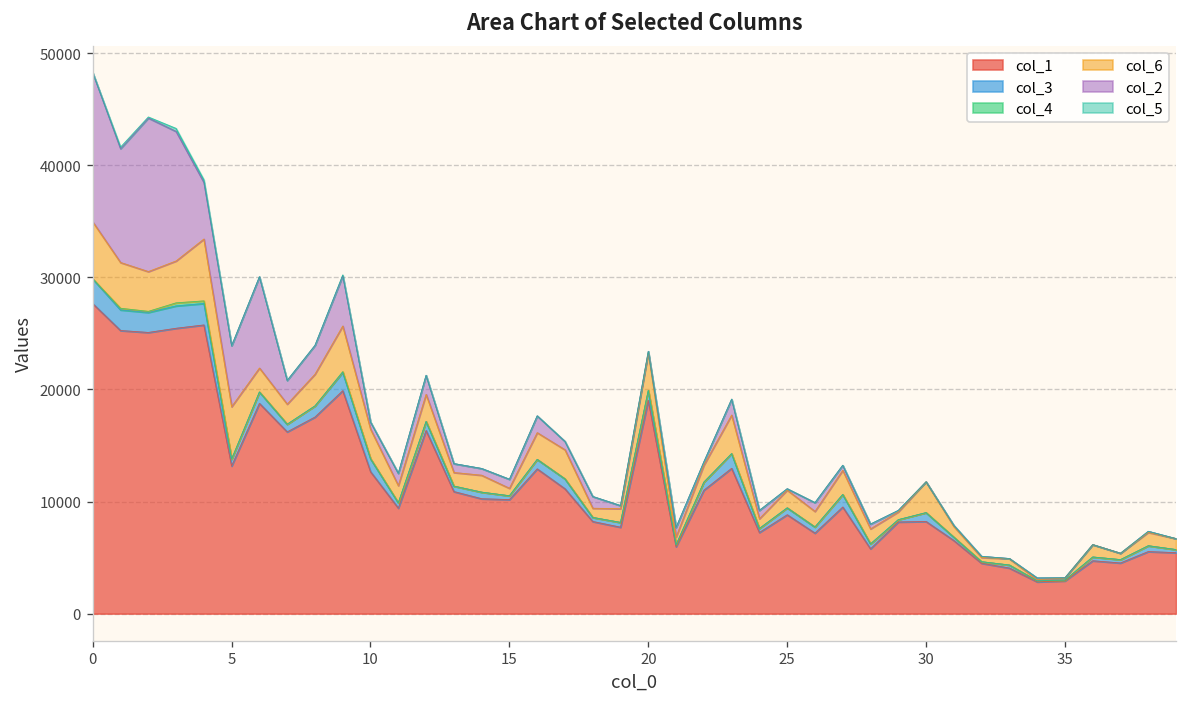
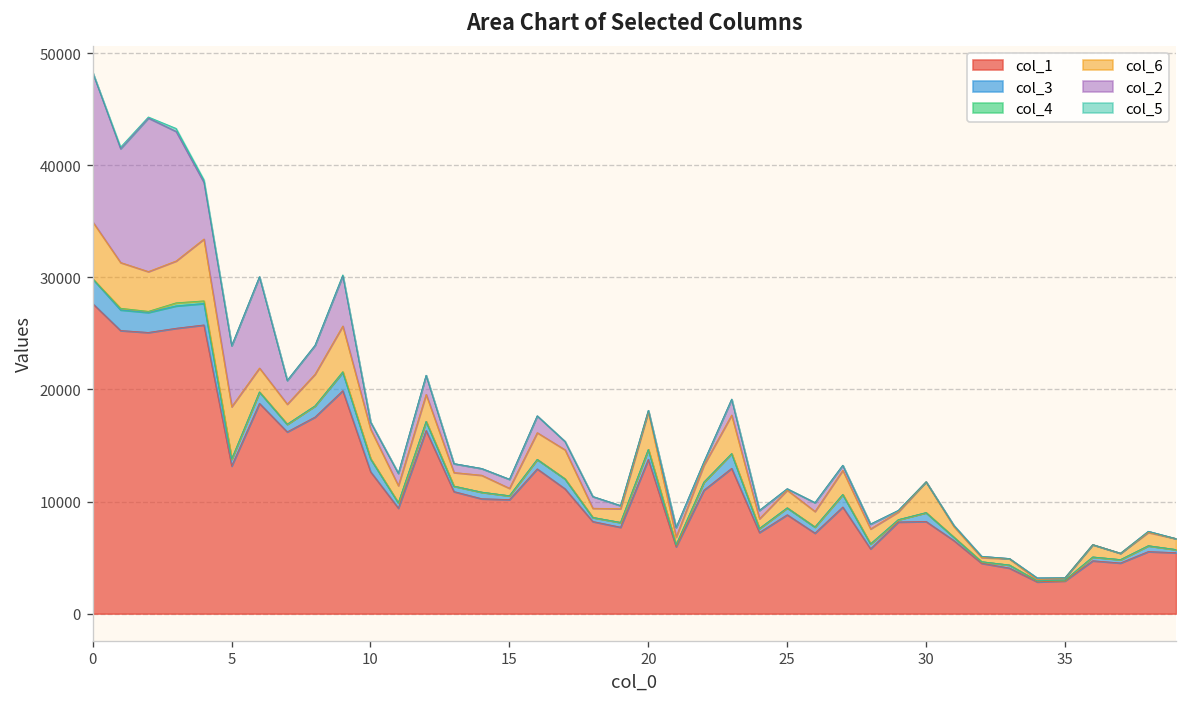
col_1, 20: 19000 -> 14000
